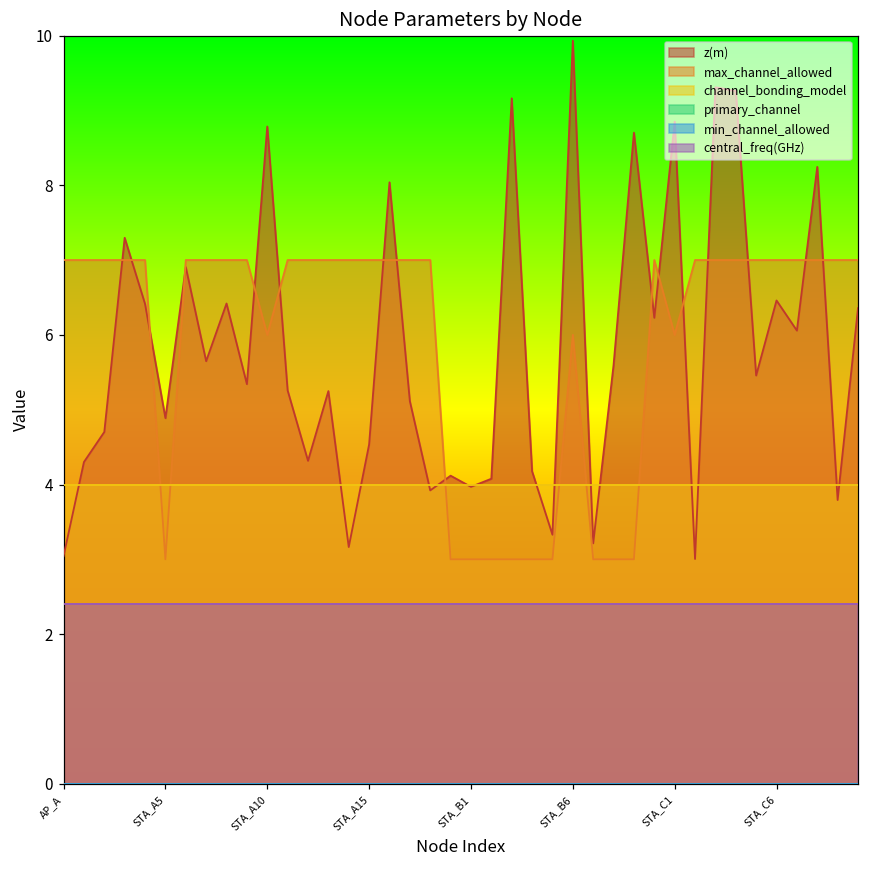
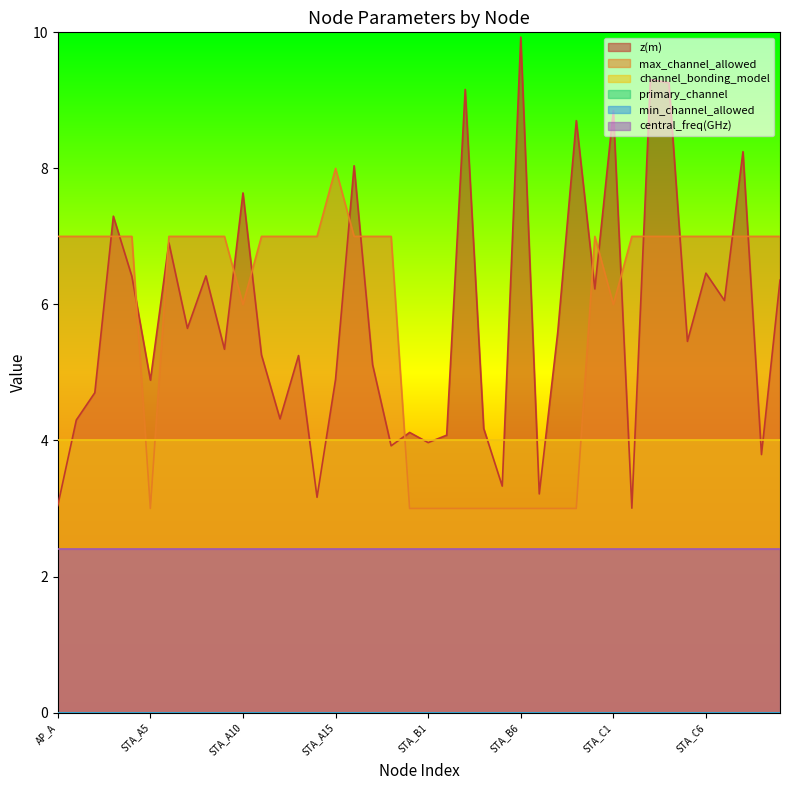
z(m), STA_A10: 8.8 -> 7.6
z(m), STA_A15: 4.5 -> 4.9
max_channel_allowed, STA_A15: 7 -> 8
max_channel_allowed, STA_B6: 6 -> 3
